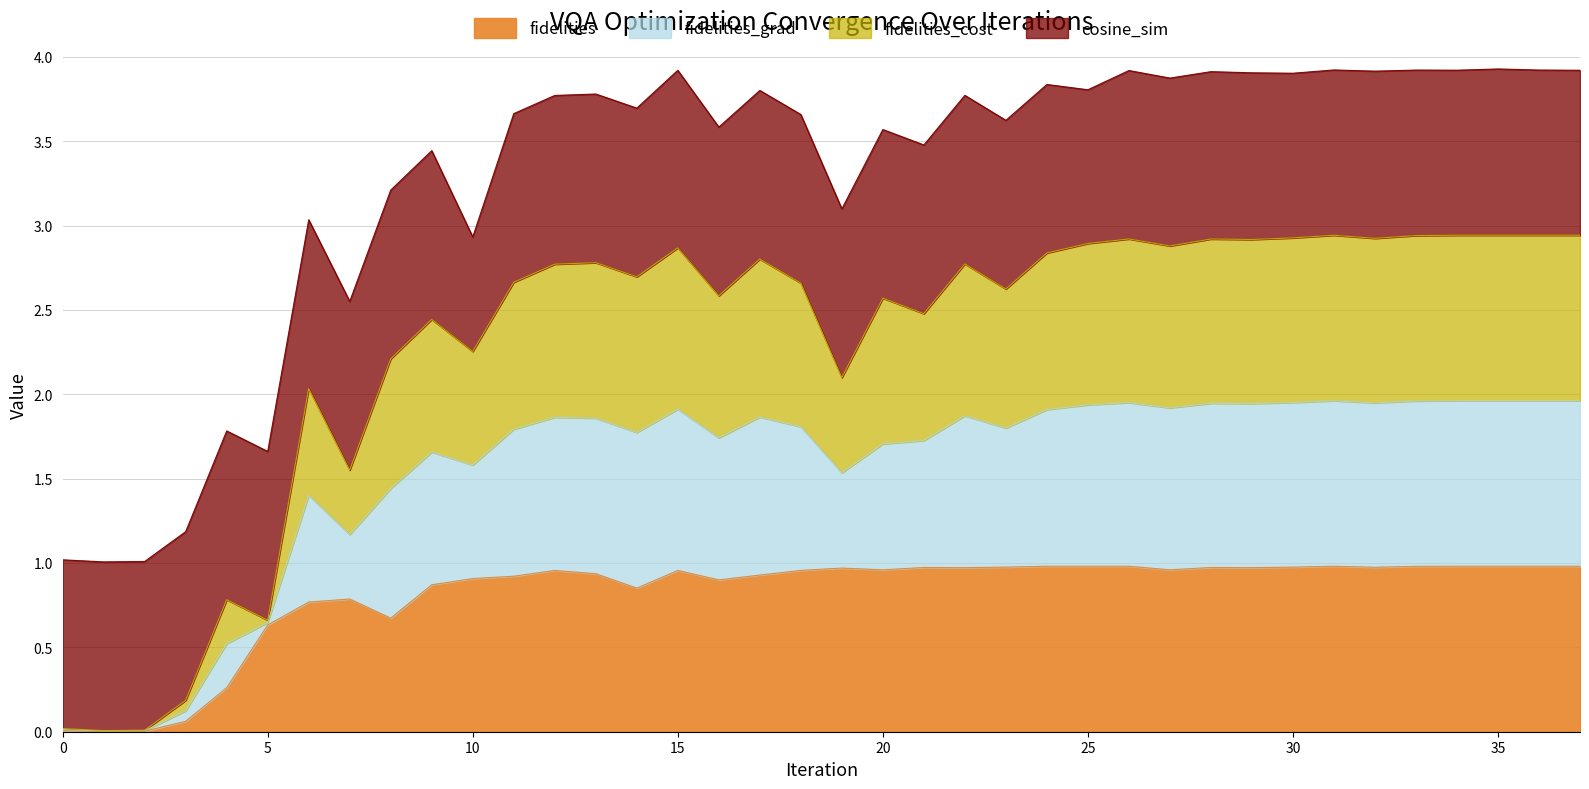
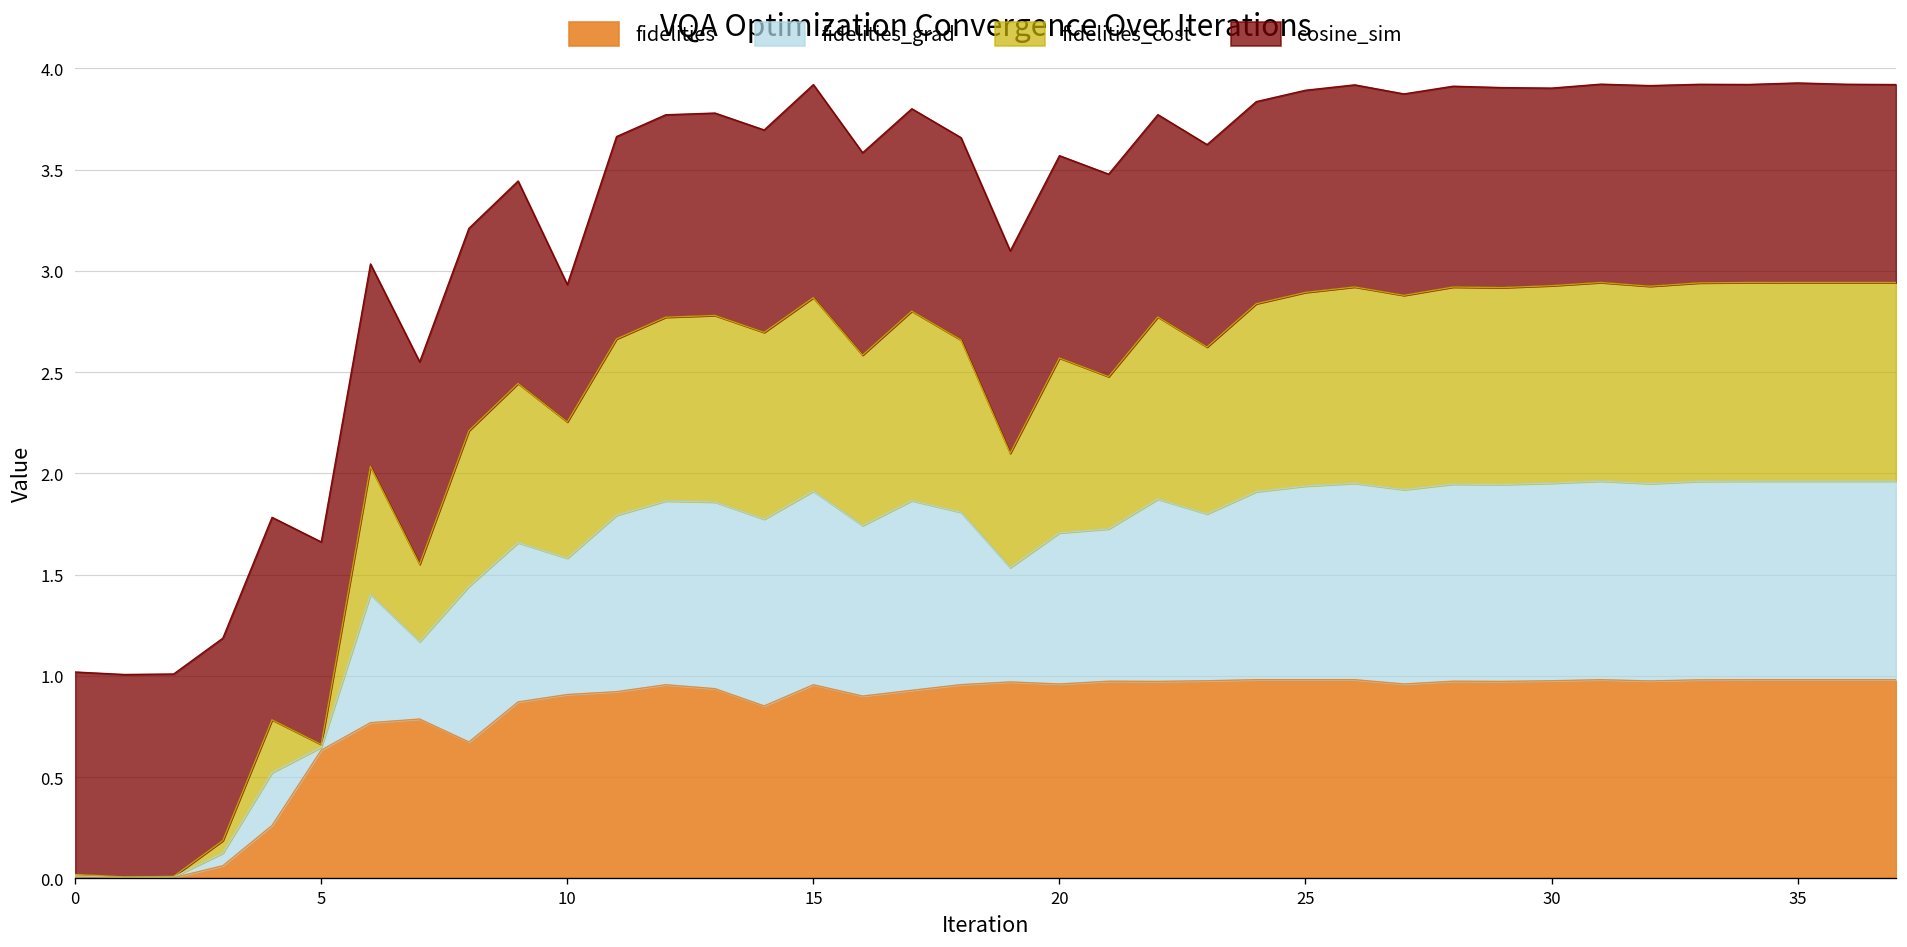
cosine_sim, 25: 0.91 -> 1.00
